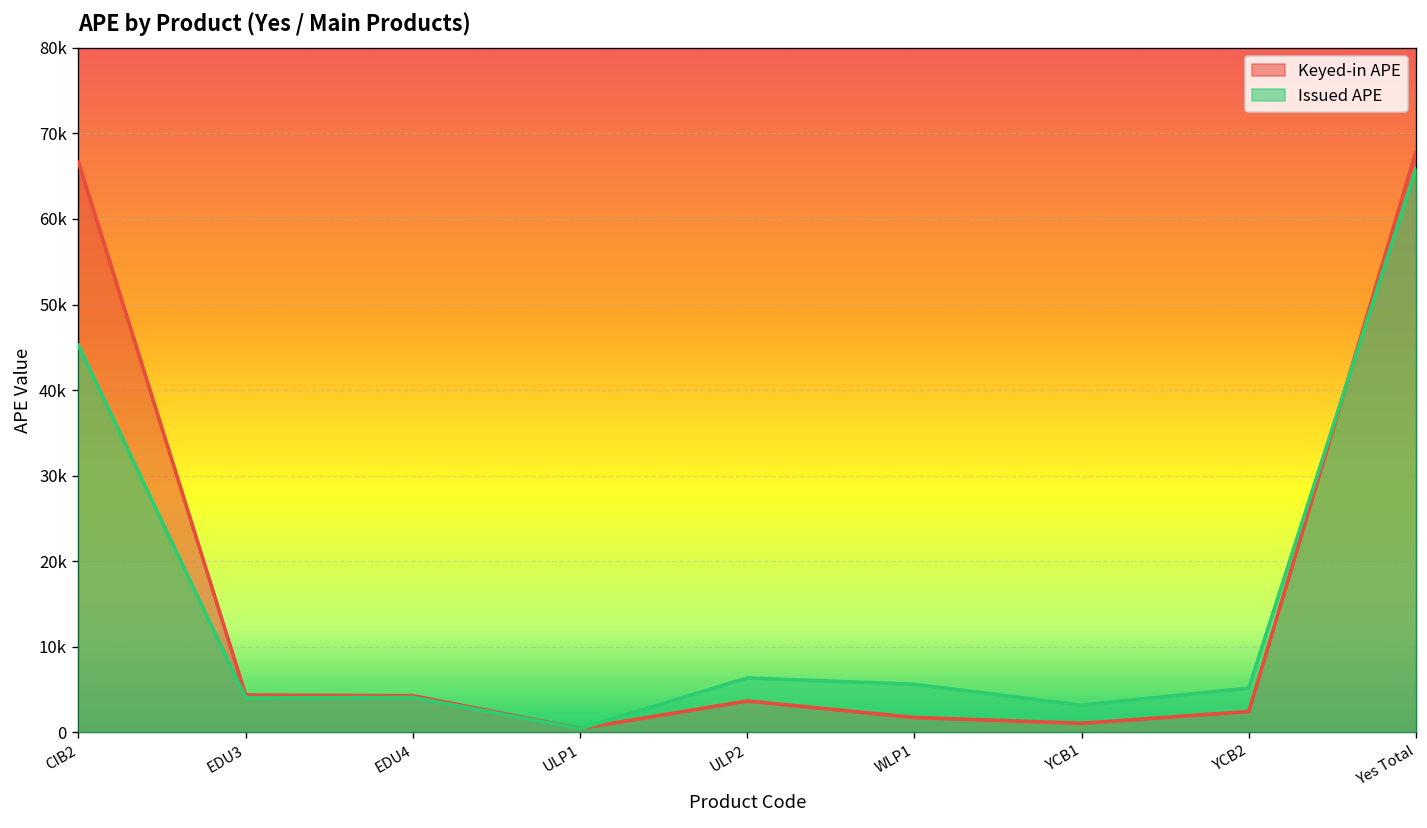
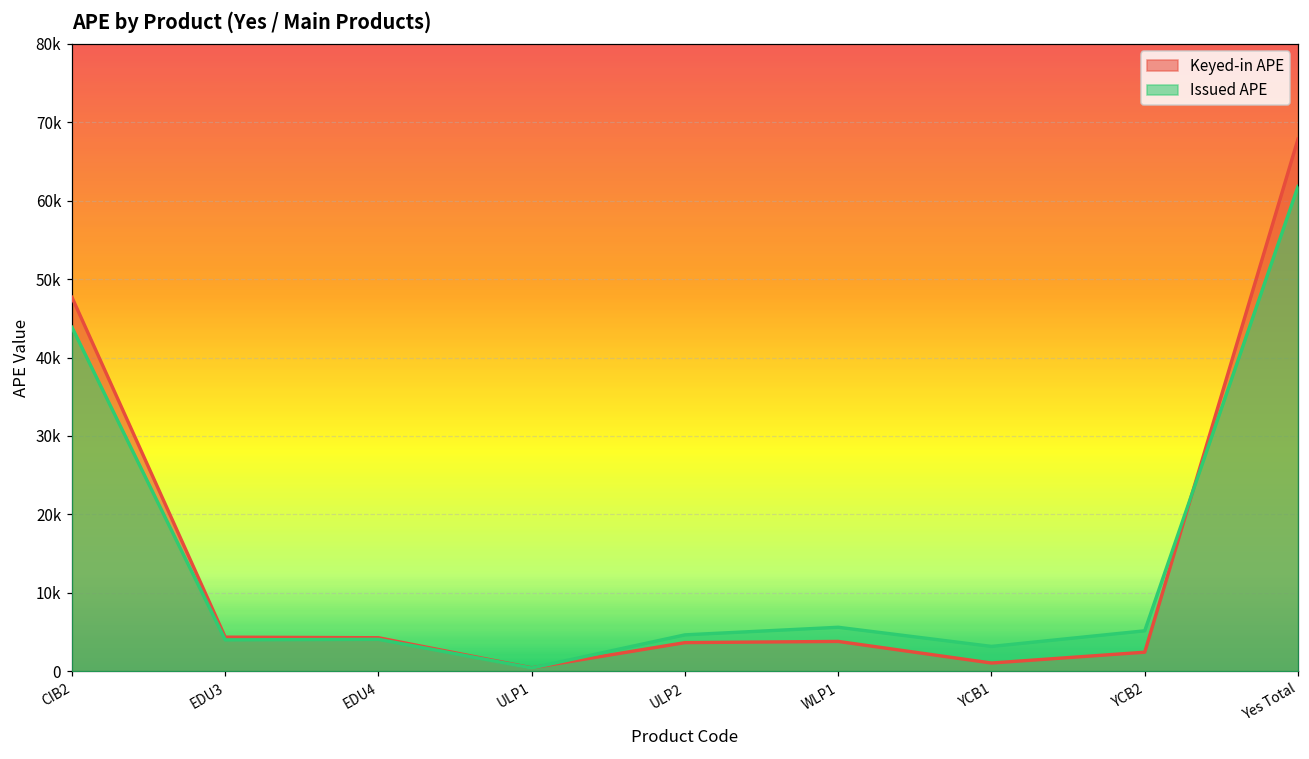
Keyed-in APE, CIB2: 67000 -> 48000
Issued APE, CIB2: 45000 -> 44000
Issued APE, ULP2: 6000 -> 5000
Keyed-in APE, WLP1: 2000 -> 4000
Issued APE, Yes Total: 66000 -> 62000
